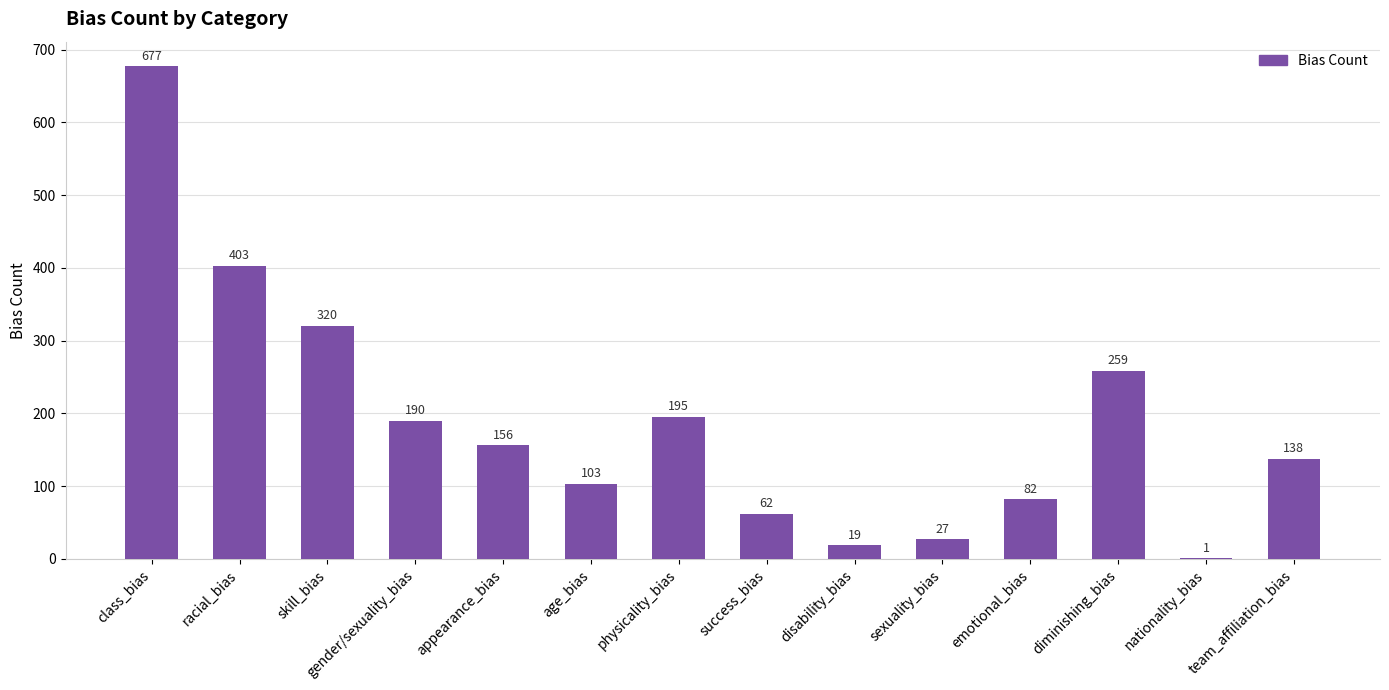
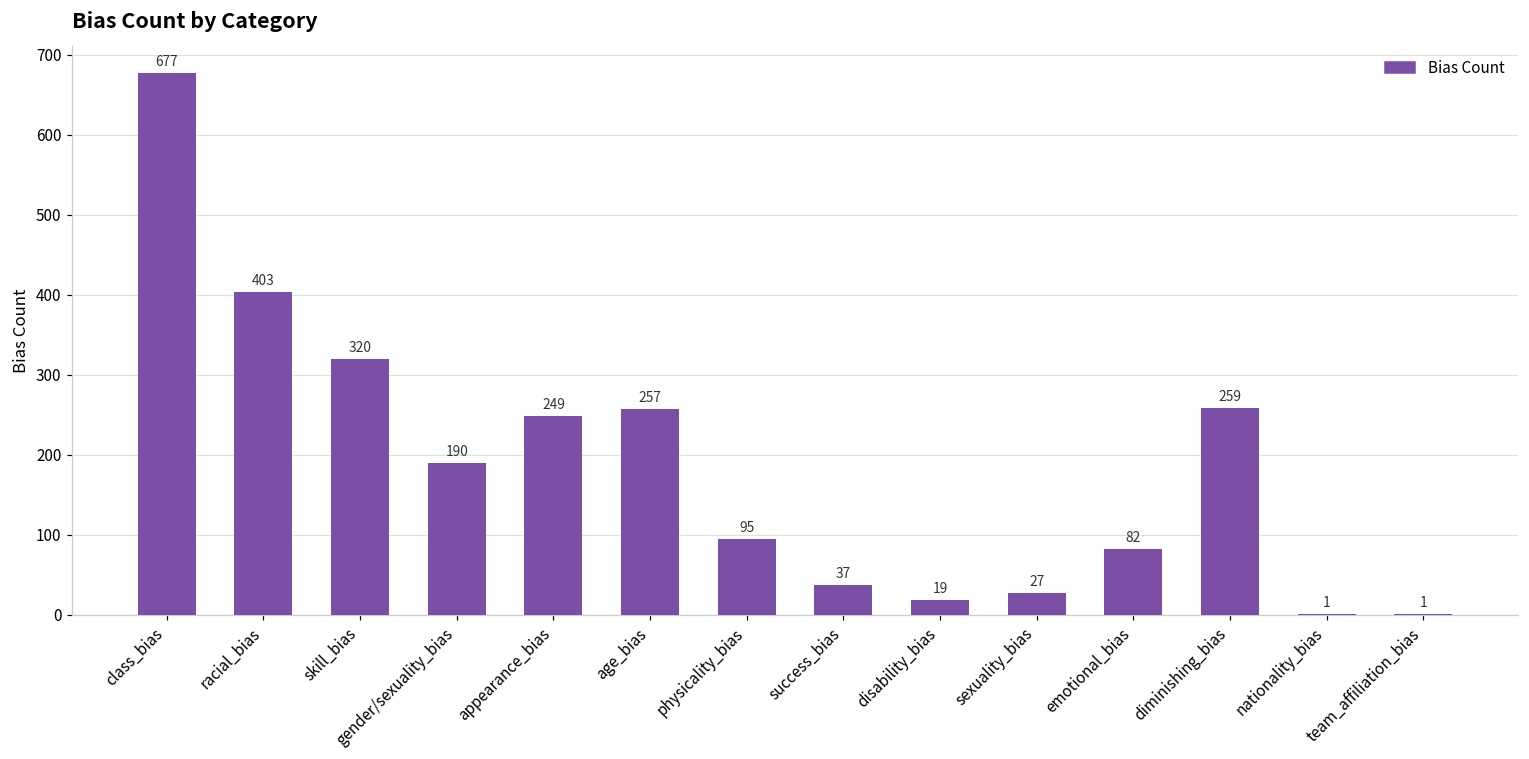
appearance_bias: 156 -> 249
age_bias: 103 -> 257
physicality_bias: 195 -> 95
success_bias: 62 -> 37
team_affiliation_bias: 138 -> 1
